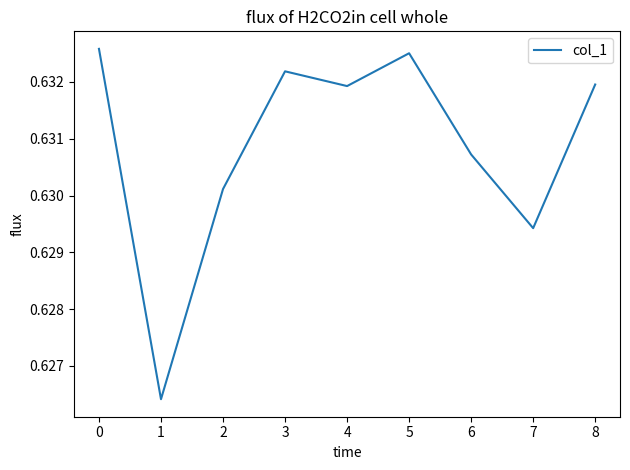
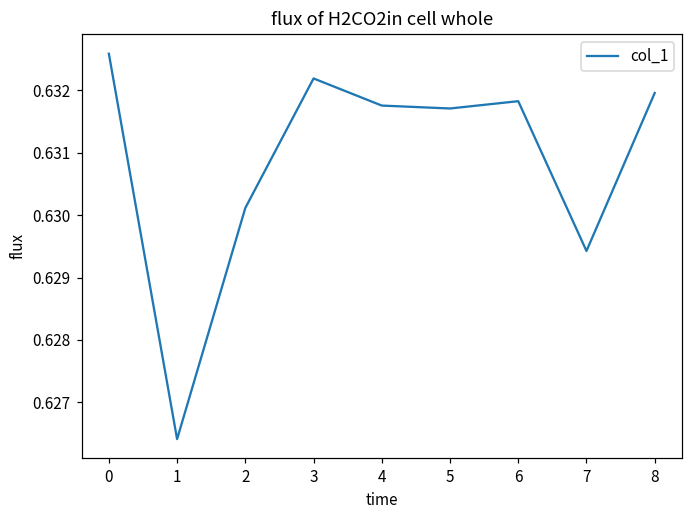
4: 0.6319 -> 0.6318
5: 0.6325 -> 0.6317
6: 0.6307 -> 0.6318
